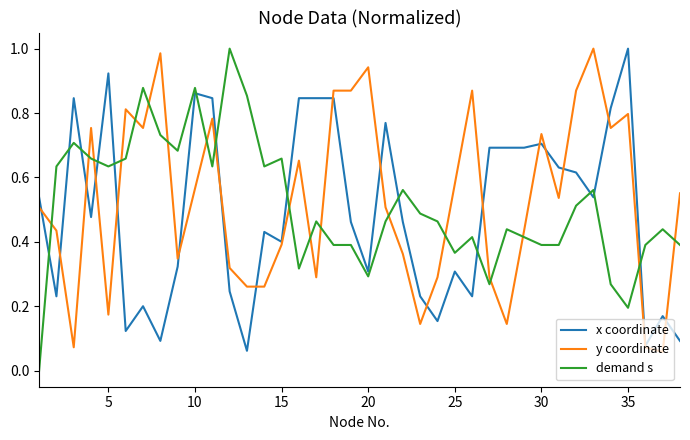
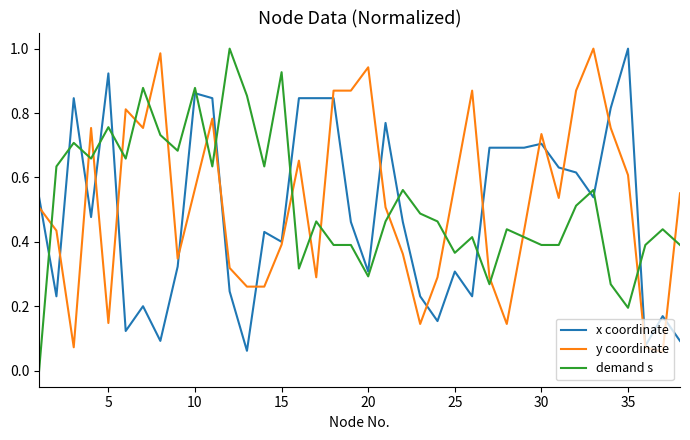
y coordinate, 5: 0.17 -> 0.15
demand s, 5: 0.63 -> 0.76
demand s, 15: 0.66 -> 0.93
y coordinate, 35: 0.80 -> 0.61
